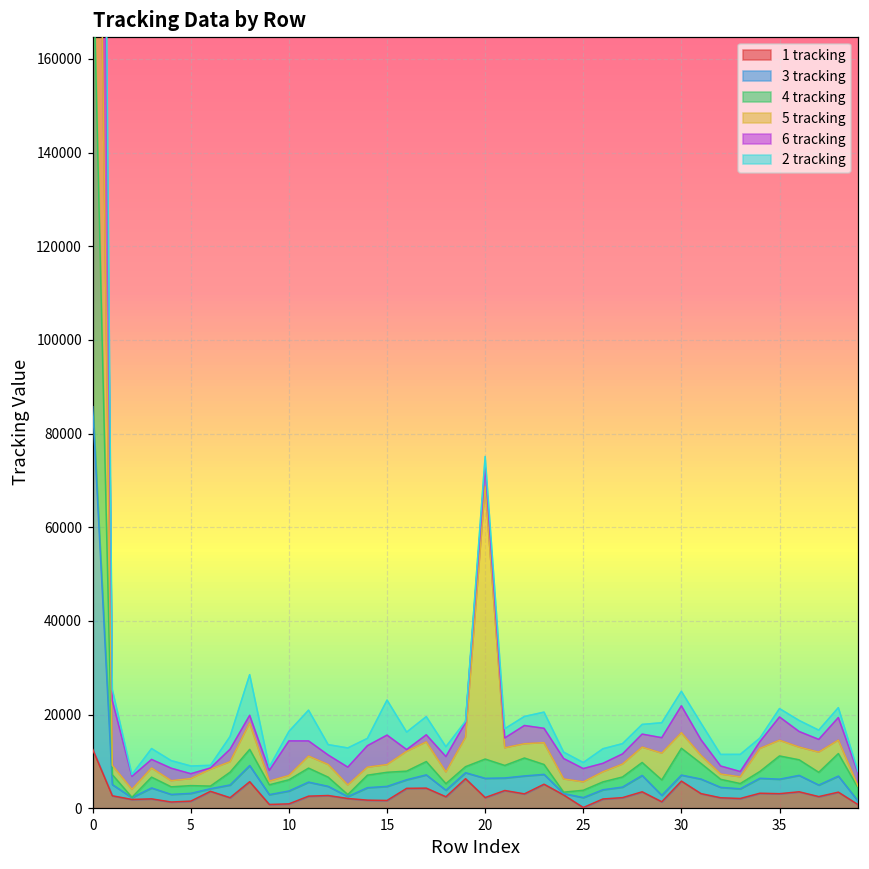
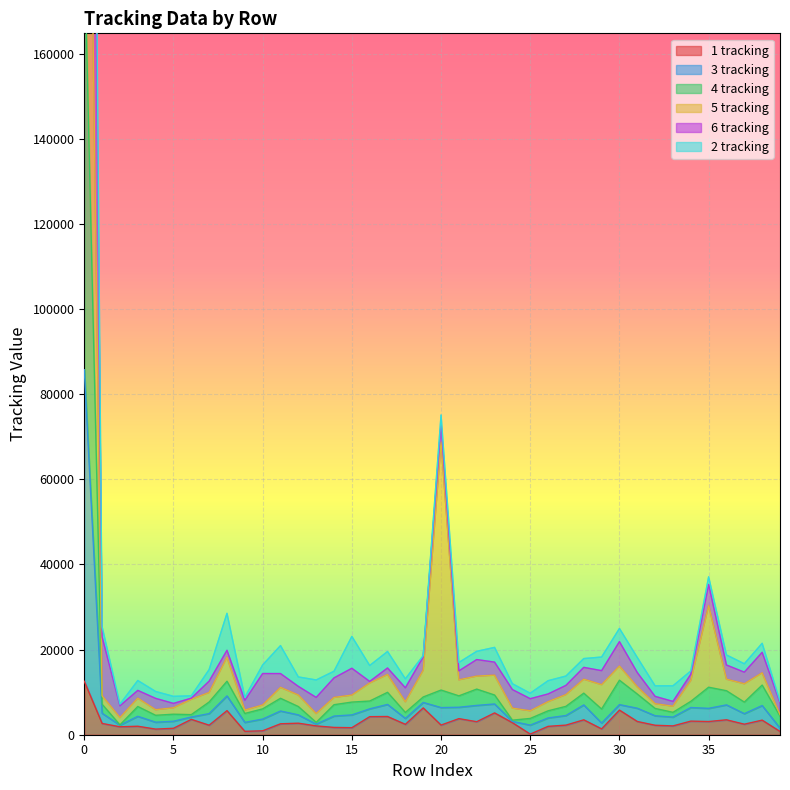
5 tracking, 35: 3000 -> 19000
